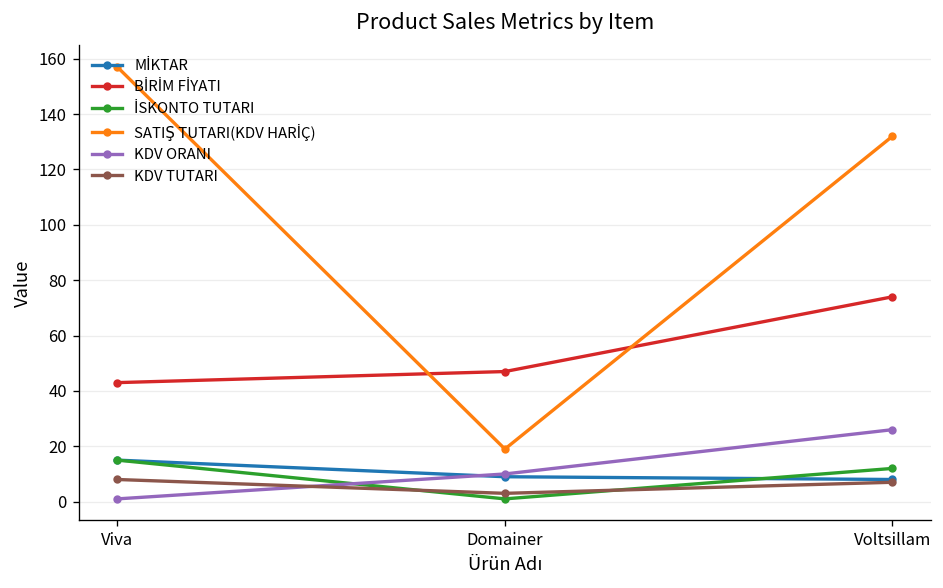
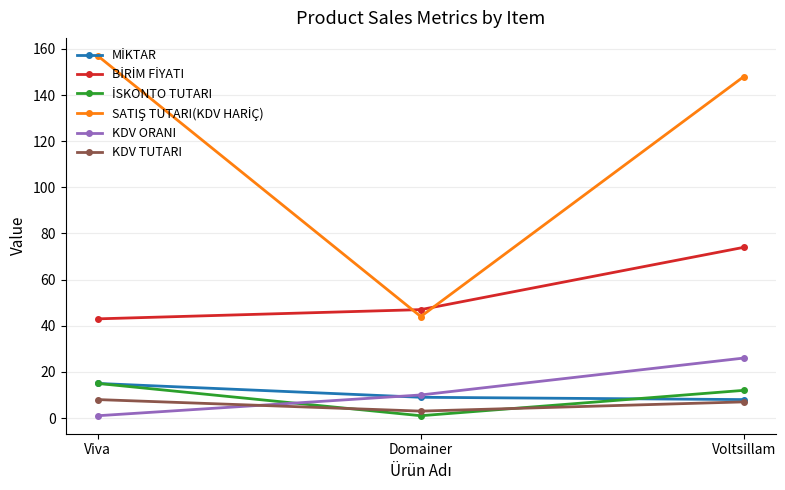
SATIŞ TUTARI(KDV HARİÇ), Domainer: 19 -> 44
SATIŞ TUTARI(KDV HARİÇ), Voltsillam: 132 -> 148
